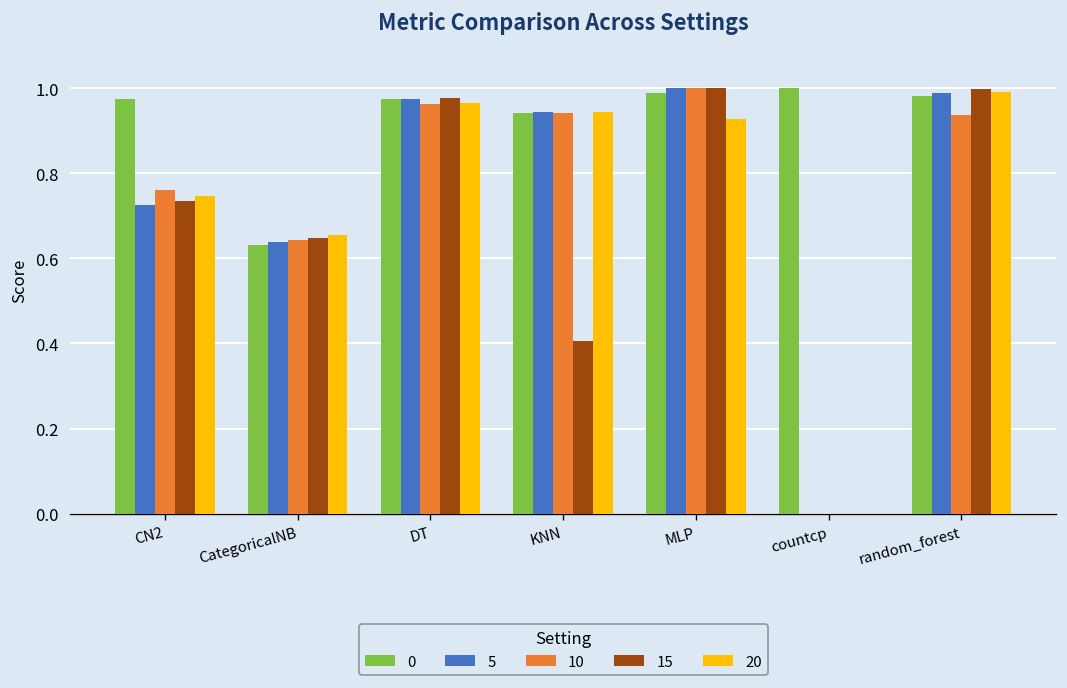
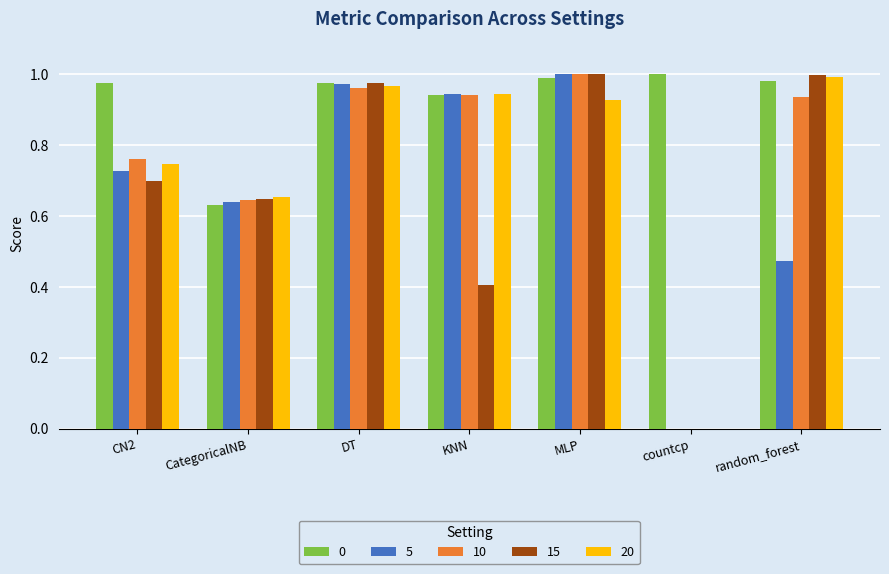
15, CN2: 0.74 -> 0.70
5, random_forest: 0.99 -> 0.47
